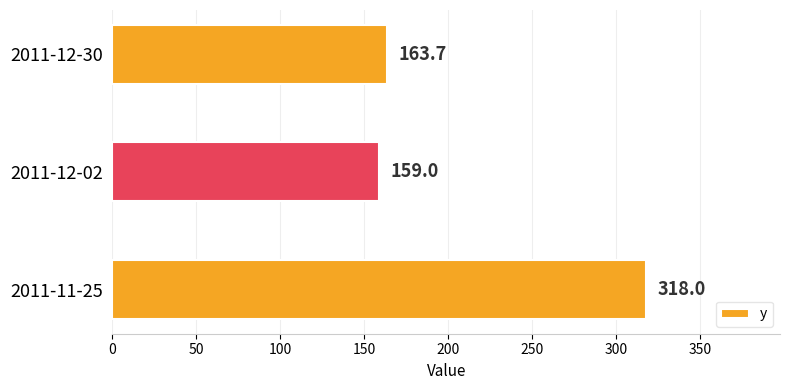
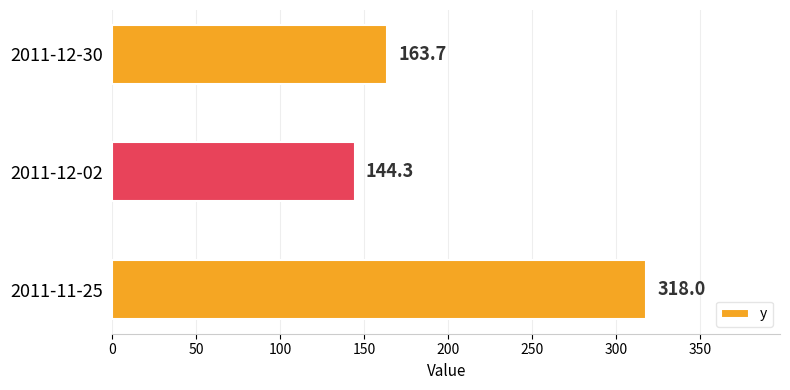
2011-12-02: 159.0 -> 144.3
